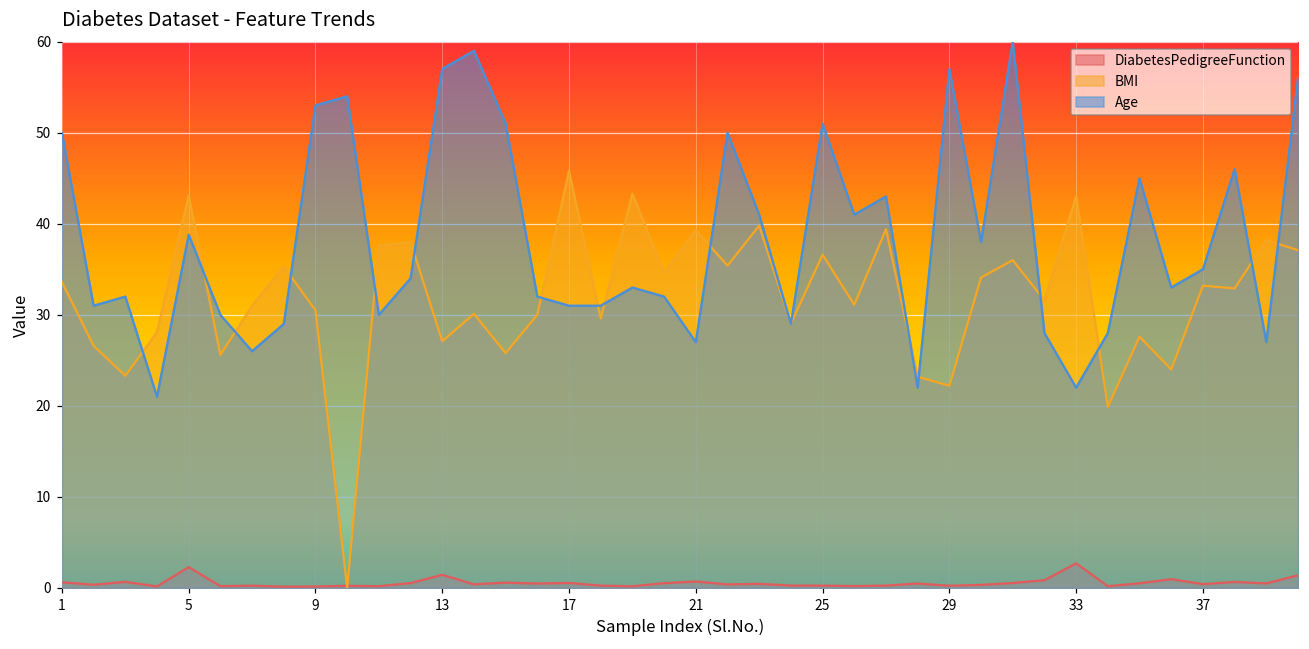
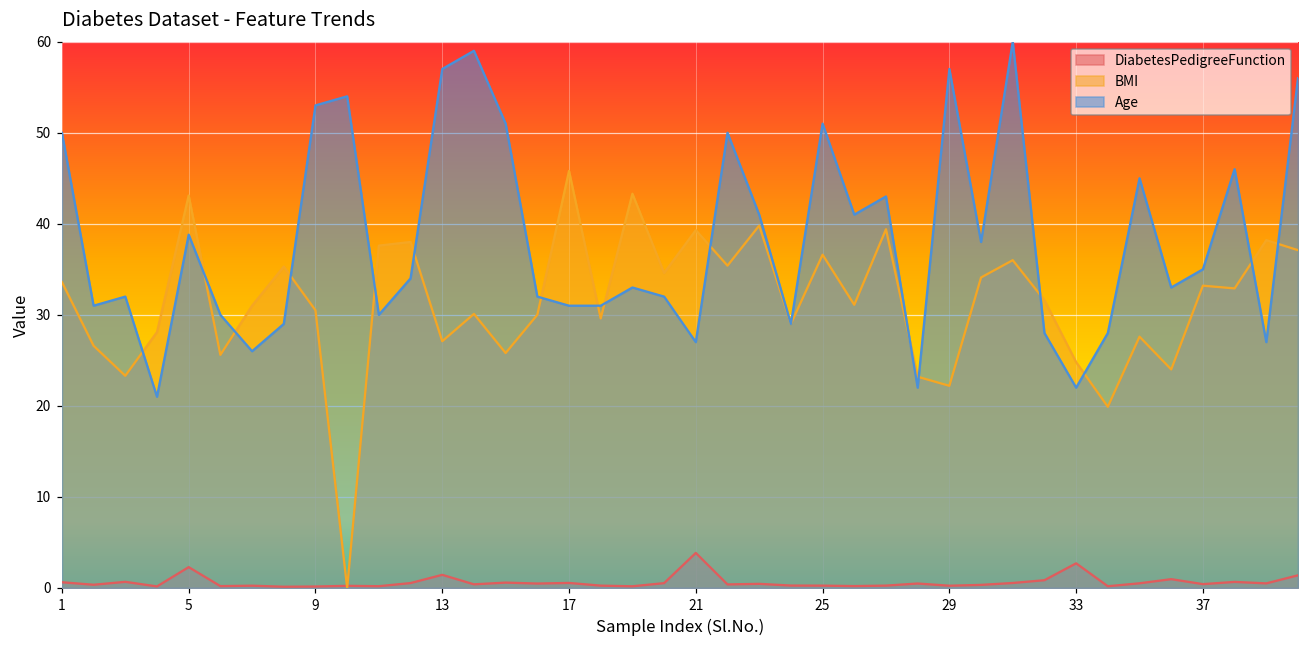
DiabetesPedigreeFunction, 21: 1 -> 4
BMI, 33: 43 -> 25
